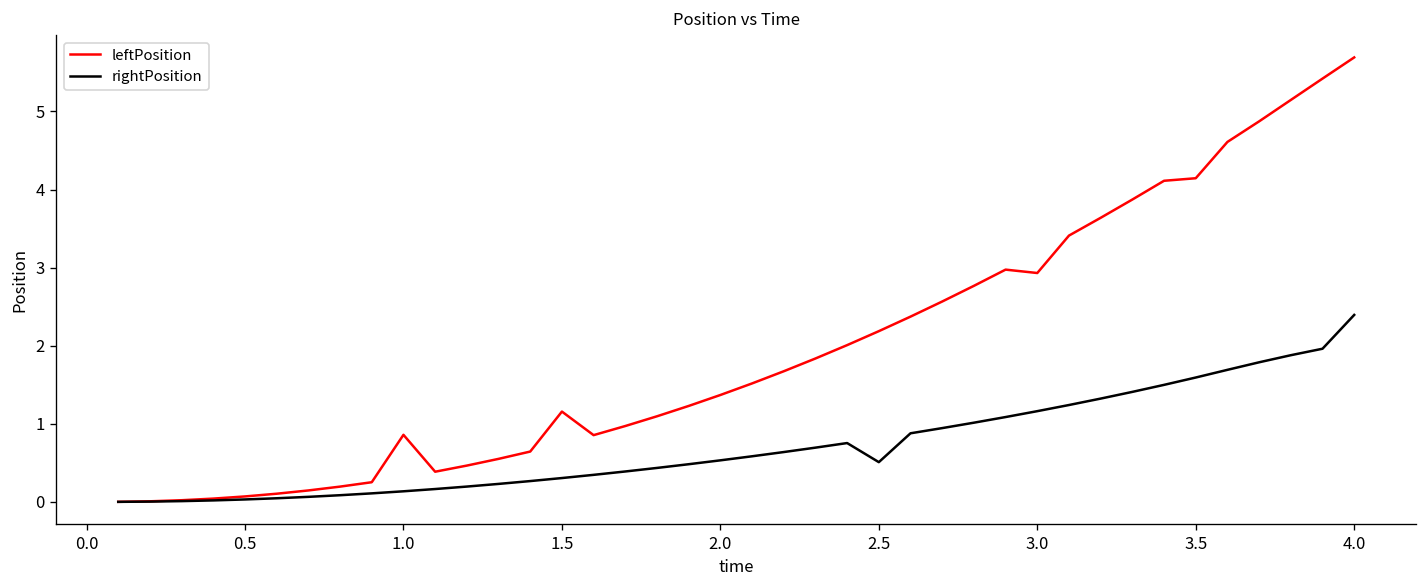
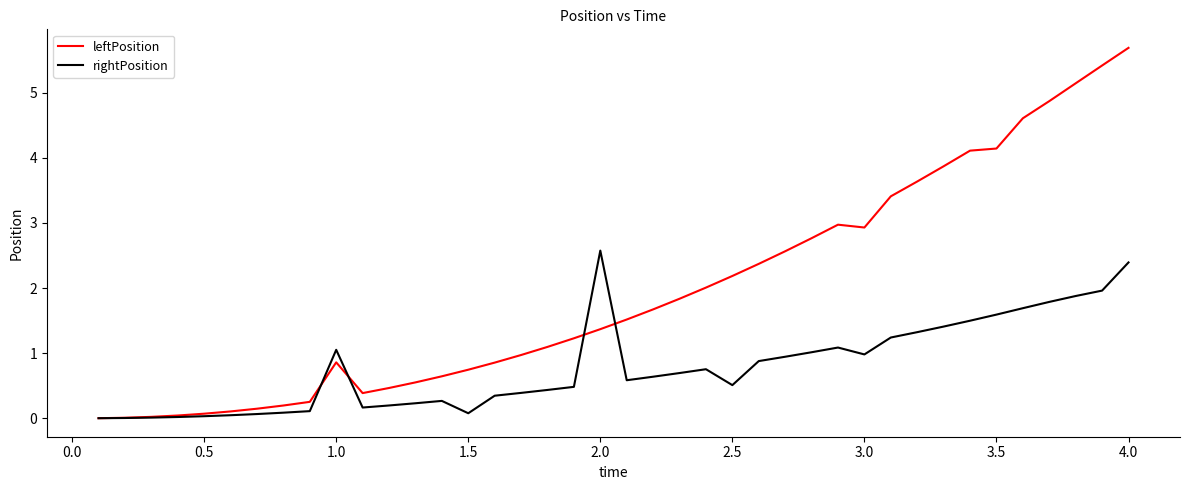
rightPosition, 1.0: 0.1 -> 1.1
leftPosition, 1.5: 1.2 -> 0.7
rightPosition, 1.5: 0.3 -> 0.1
rightPosition, 2.0: 0.5 -> 2.6
rightPosition, 3.0: 1.2 -> 1.0
